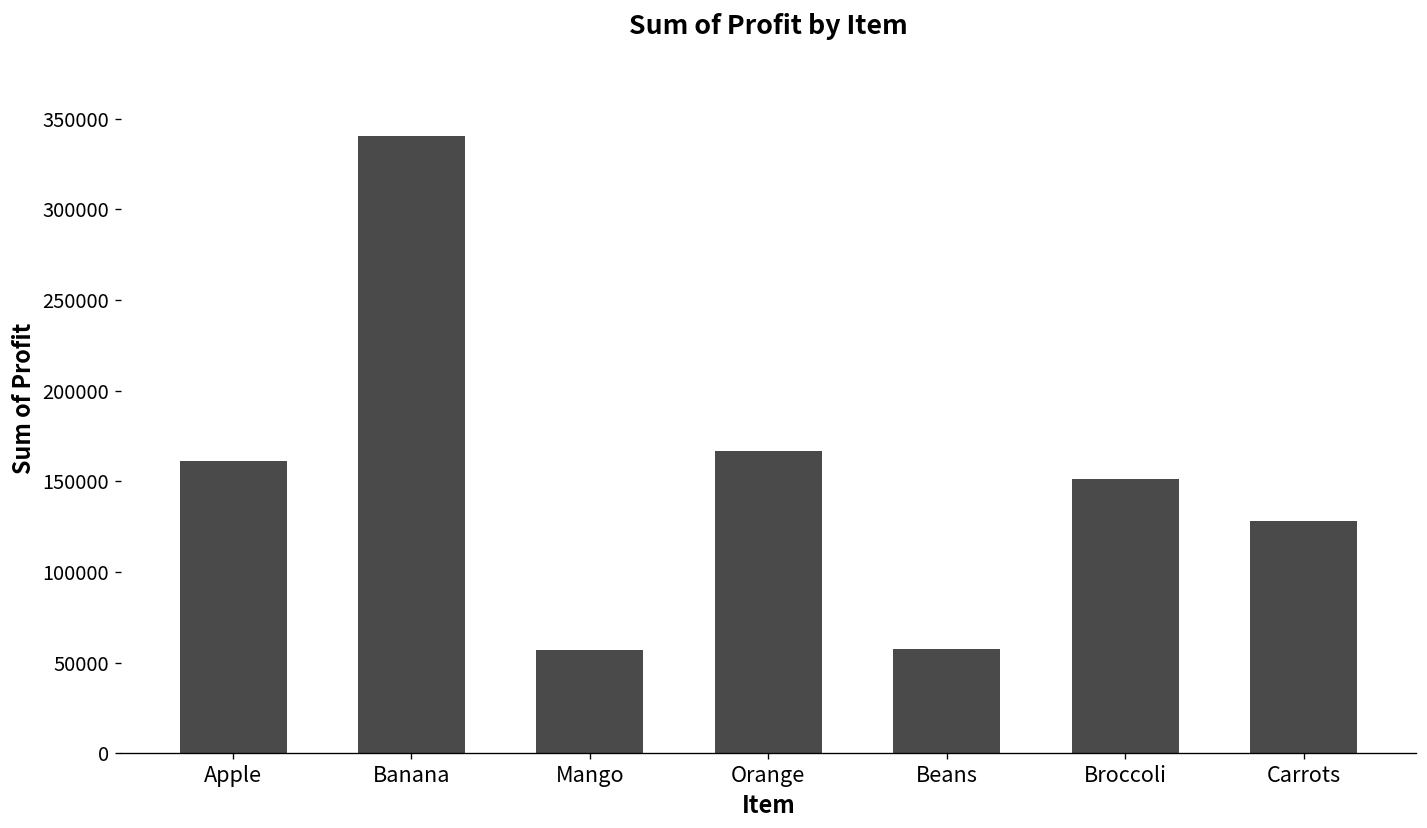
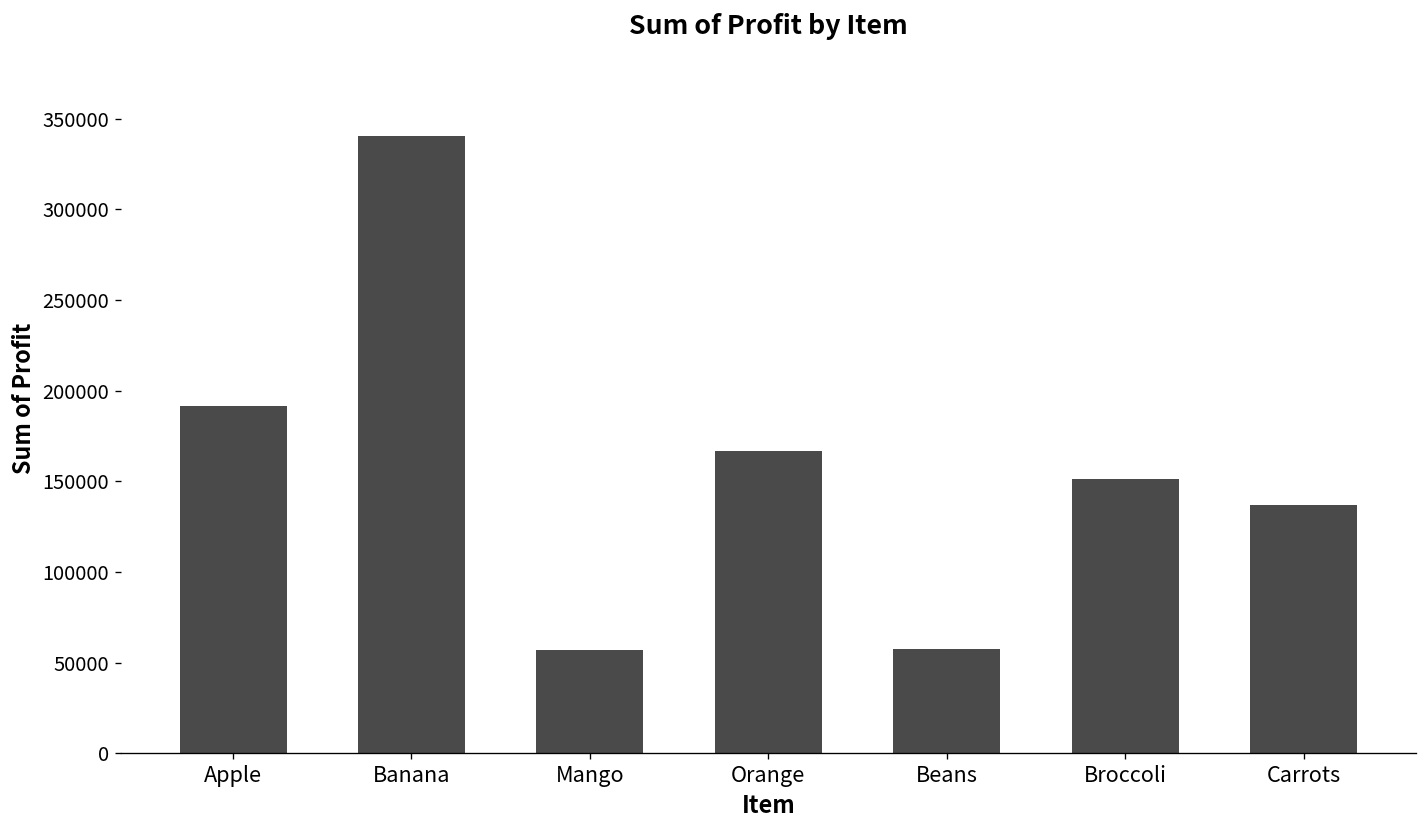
Apple: 161000 -> 191000
Carrots: 128000 -> 137000
